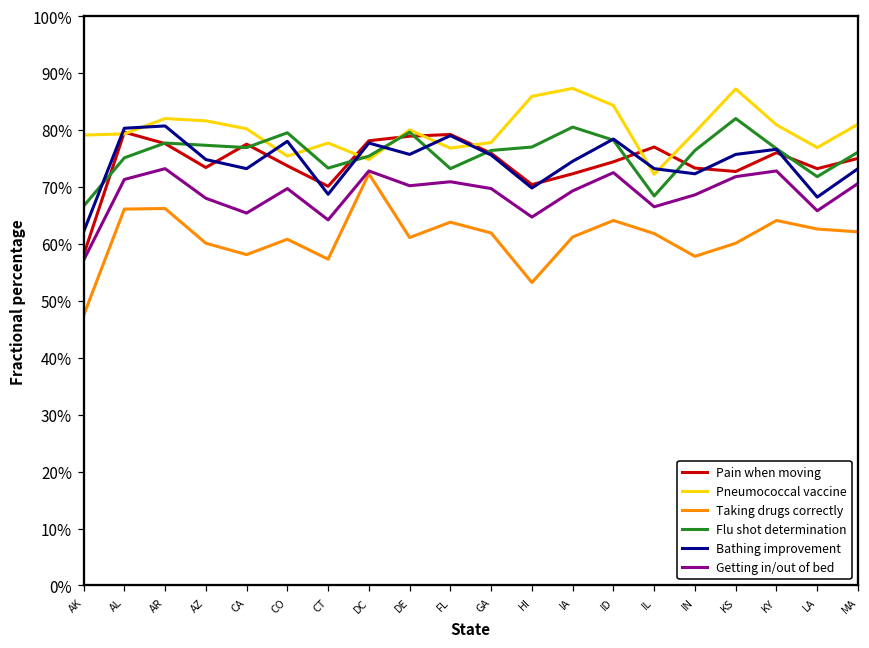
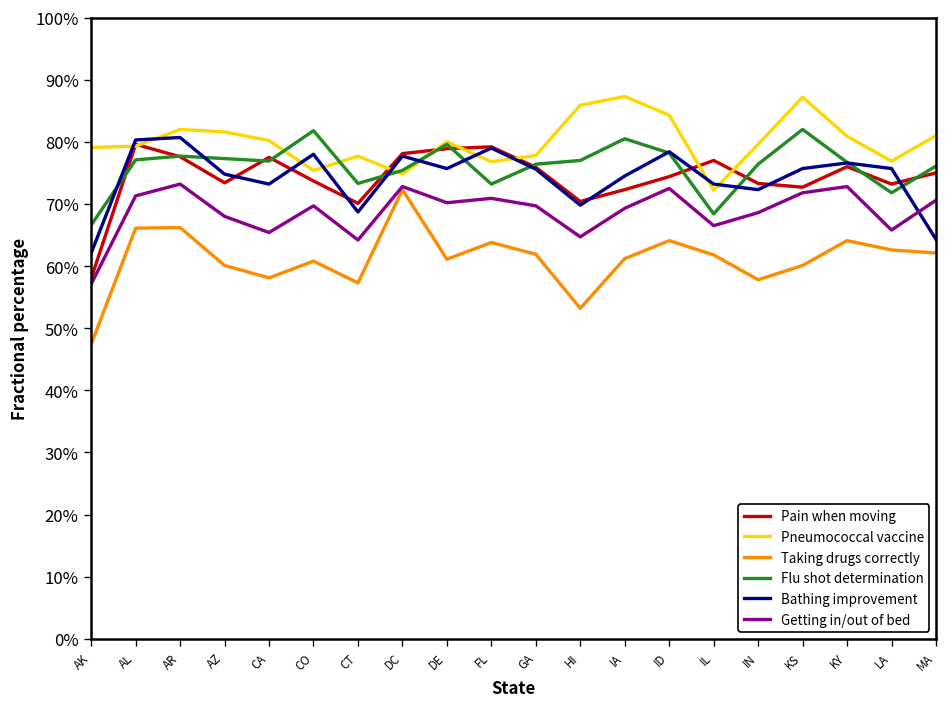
Flu shot determination, AL: 75% -> 77%
Flu shot determination, CO: 80% -> 82%
Bathing improvement, LA: 68% -> 76%
Bathing improvement, MA: 73% -> 64%
